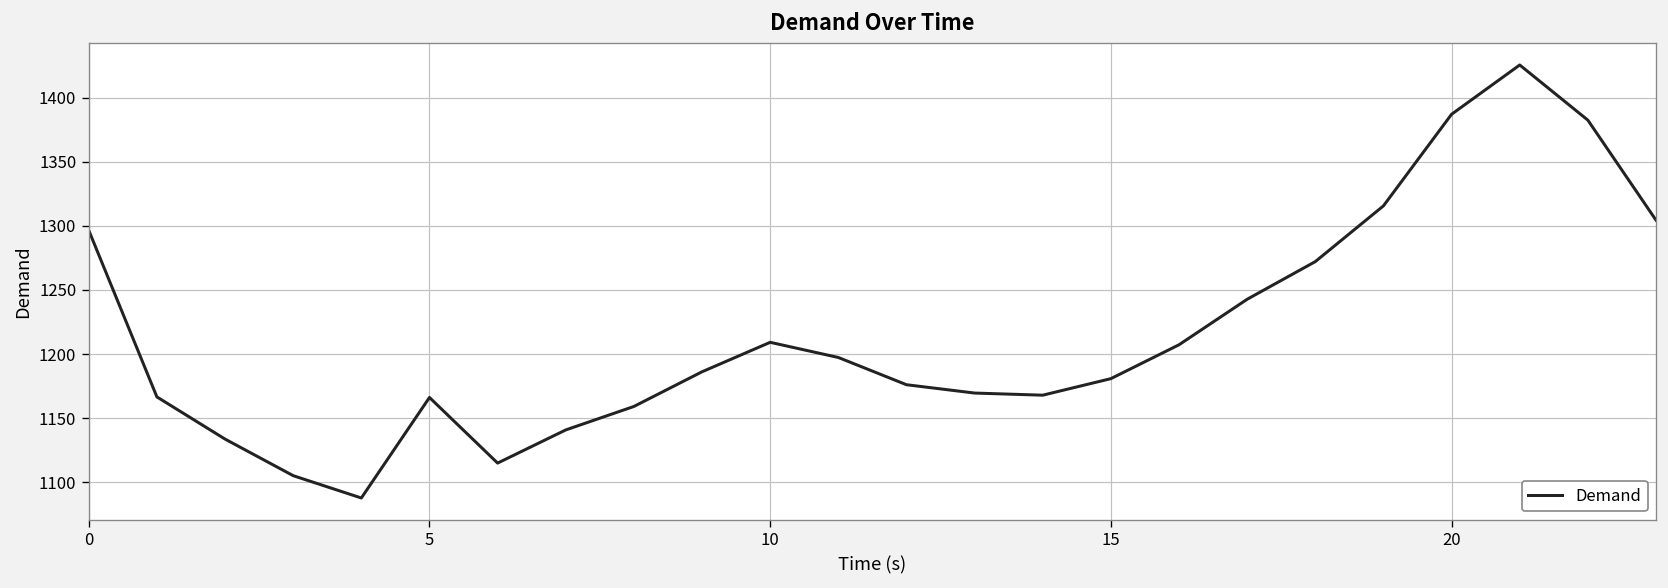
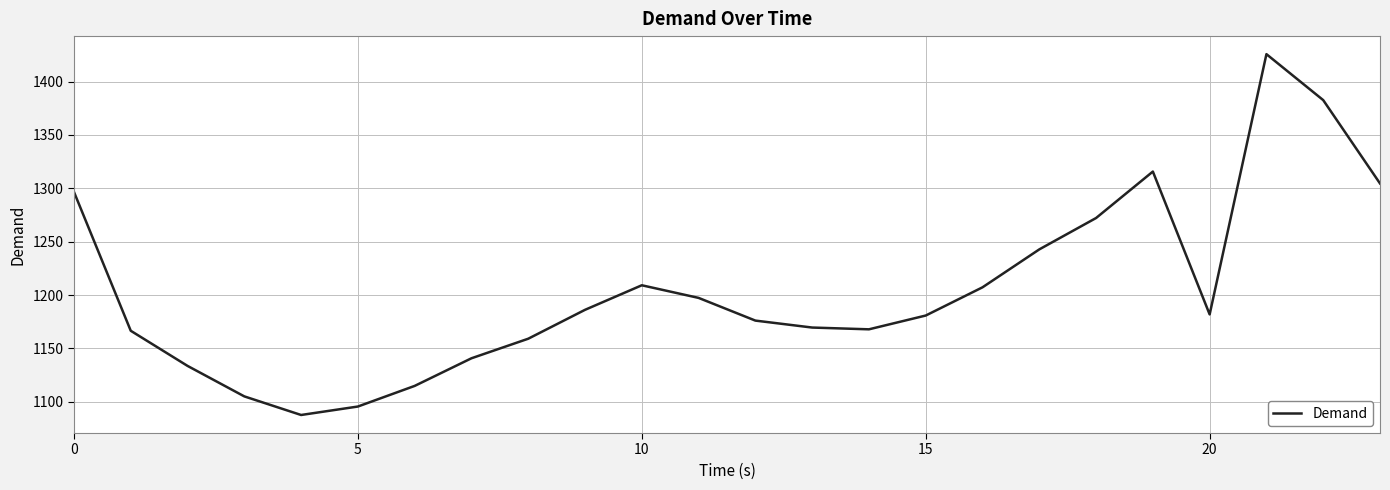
5: 1166 -> 1095
20: 1387 -> 1182
